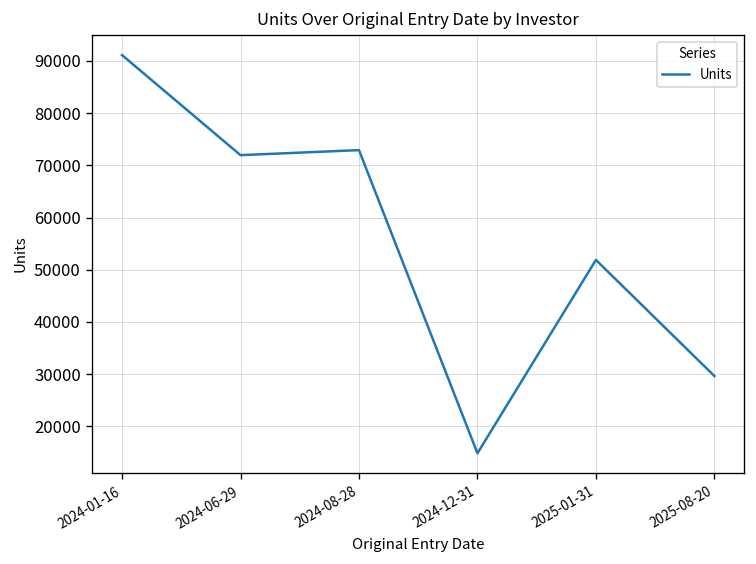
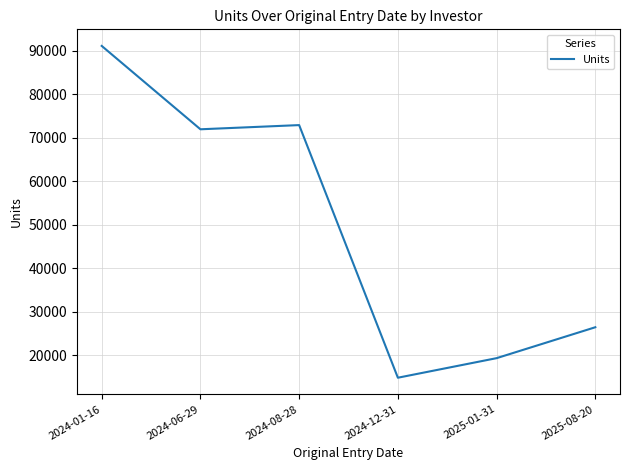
2025-01-31: 52000 -> 19000
2025-08-20: 30000 -> 26000
